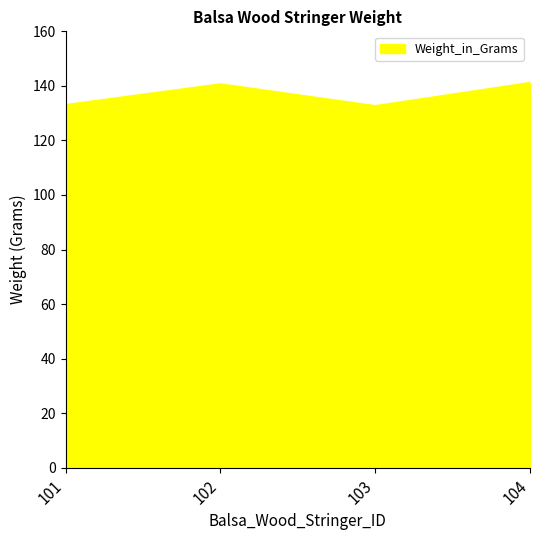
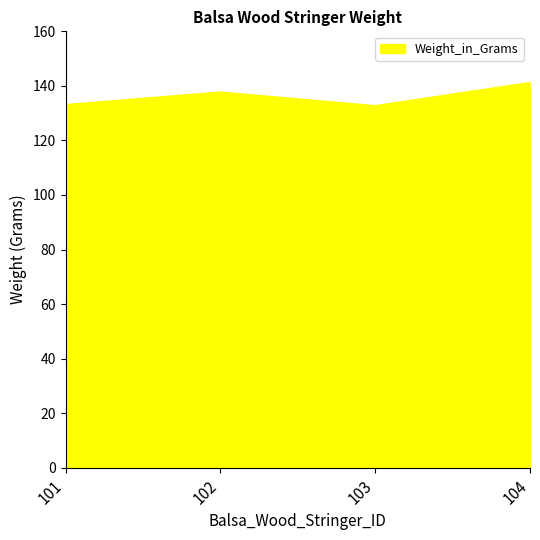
102: 141 -> 138
